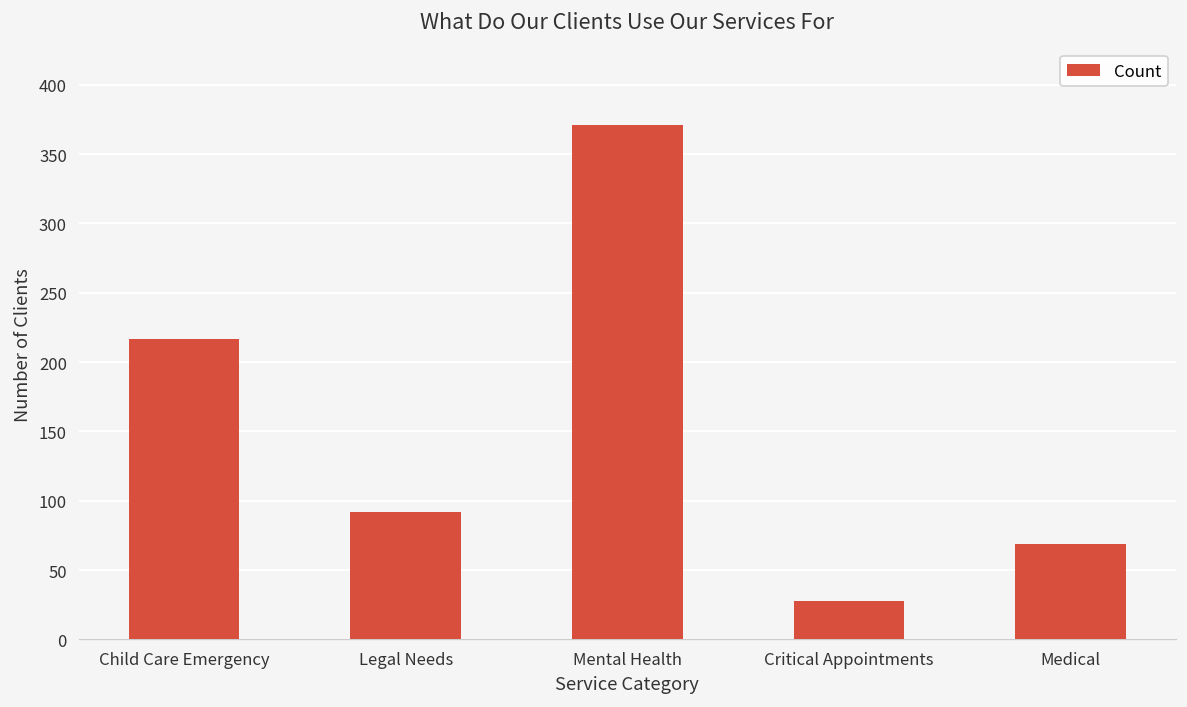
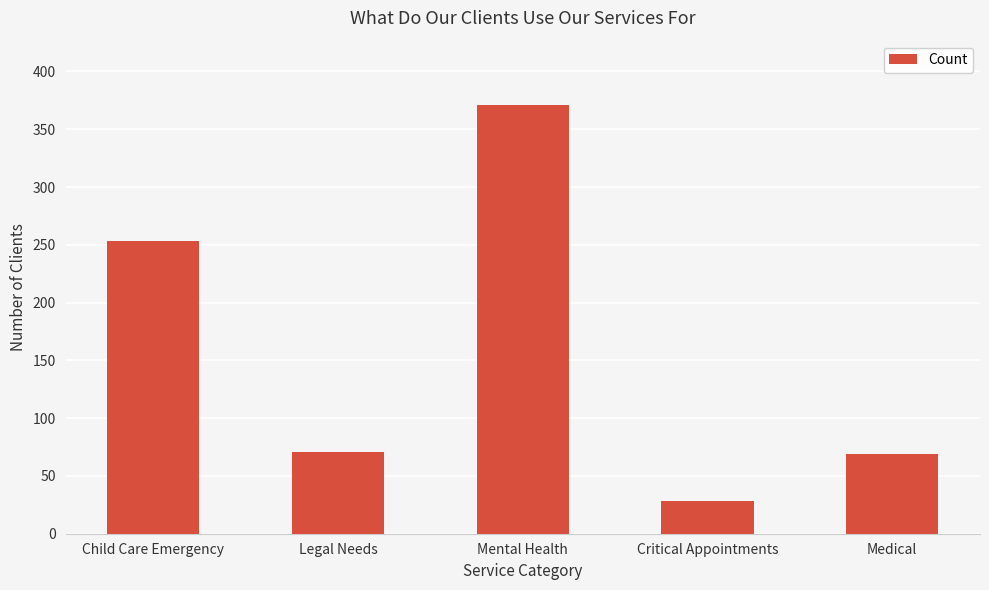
Child Care Emergency: 217 -> 253
Legal Needs: 92 -> 71
